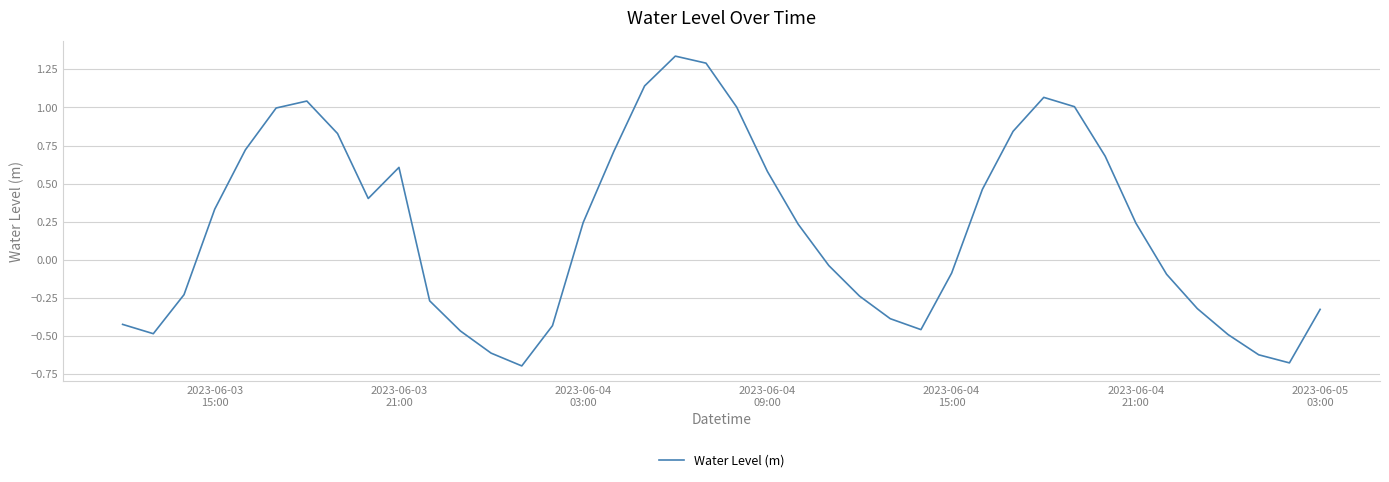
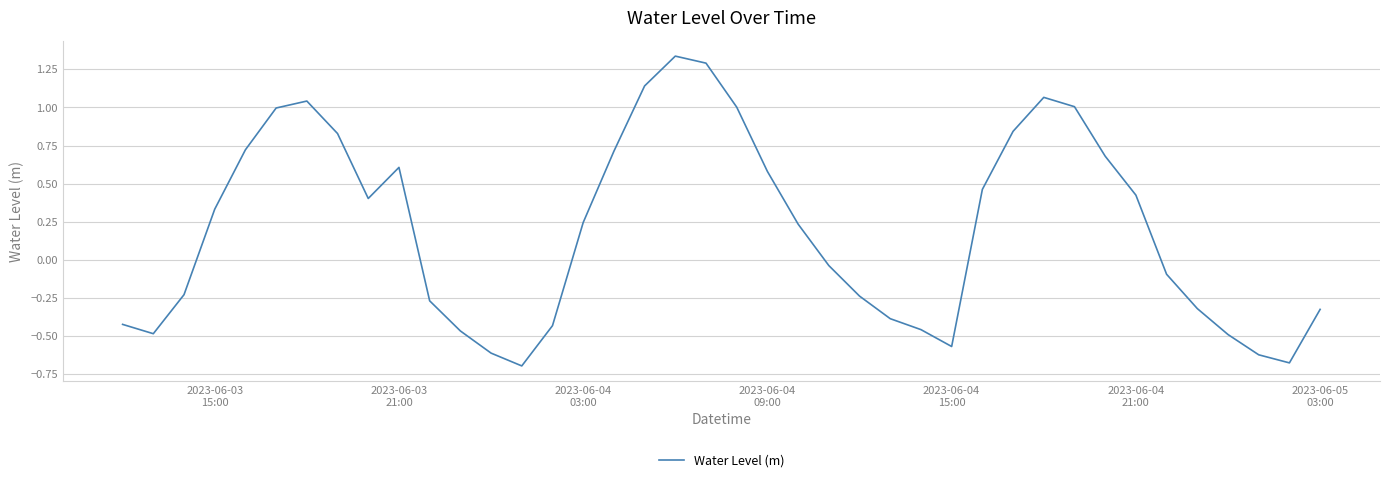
2023-06-04 15:00: -0.09 -> -0.57
2023-06-04 21:00: 0.24 -> 0.42
